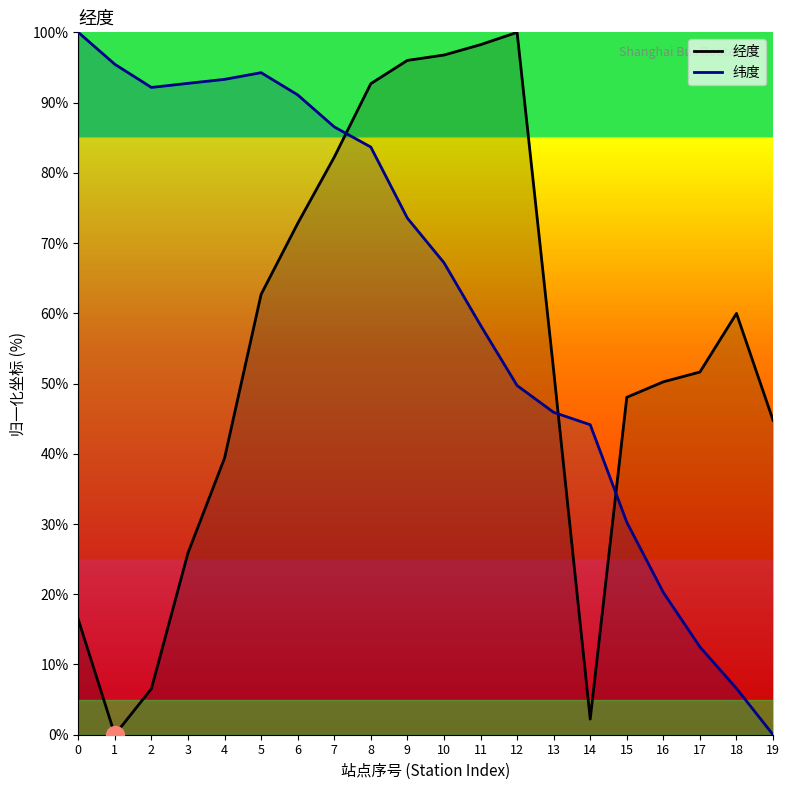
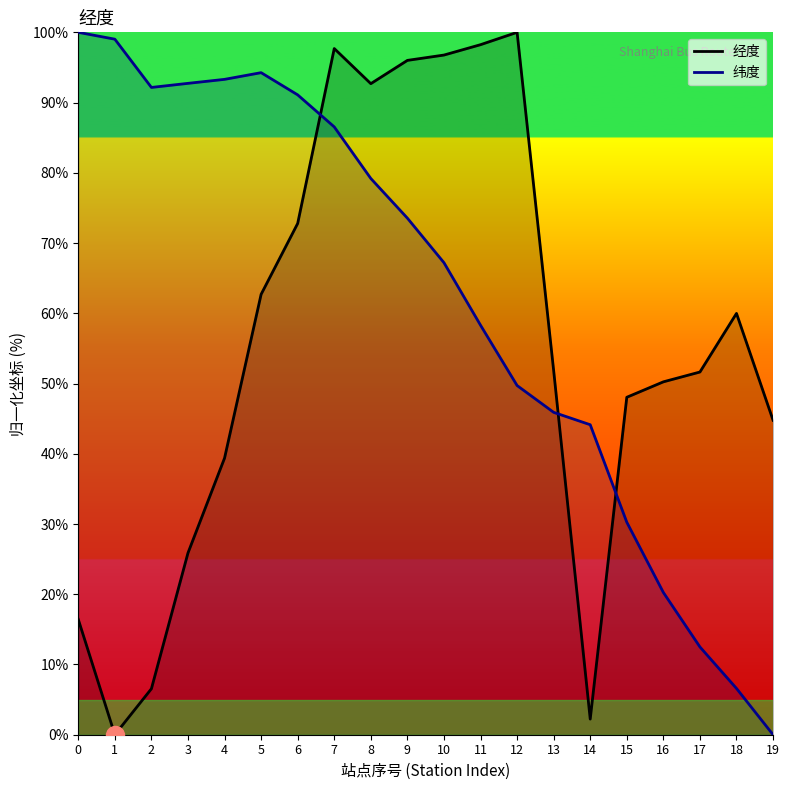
纬度, 1: 95% -> 99%
经度, 7: 82% -> 98%
纬度, 8: 84% -> 79%
